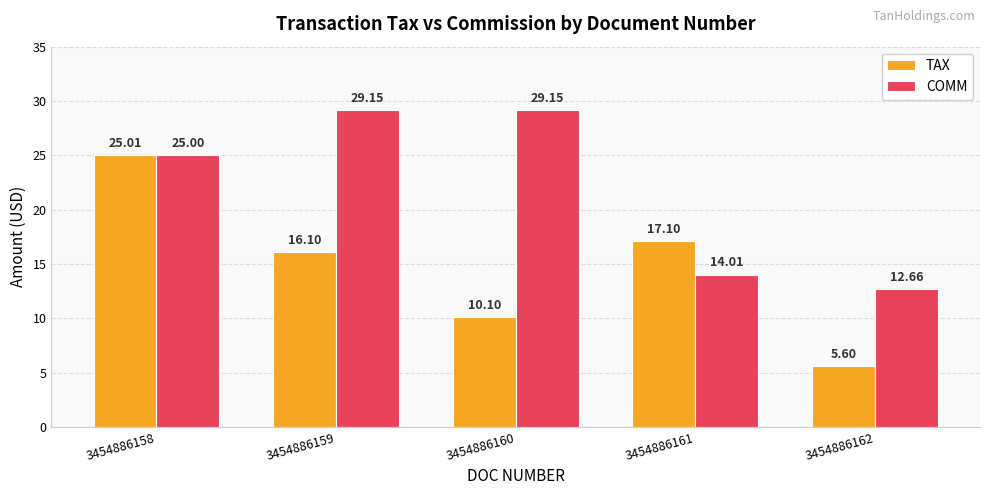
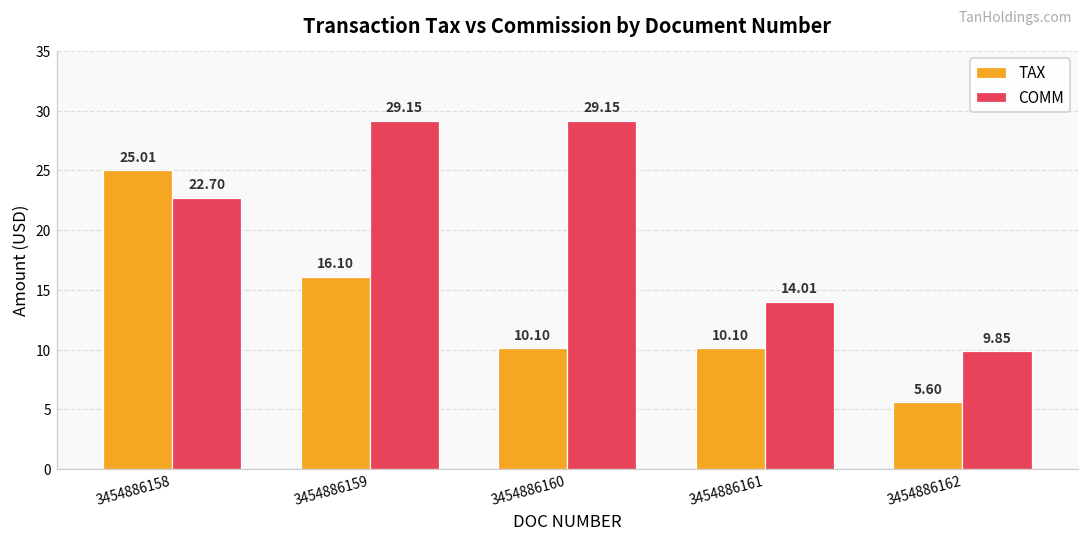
COMM, 3454886158: 25.00 -> 22.70
TAX, 3454886161: 17.10 -> 10.10
COMM, 3454886162: 12.66 -> 9.85
